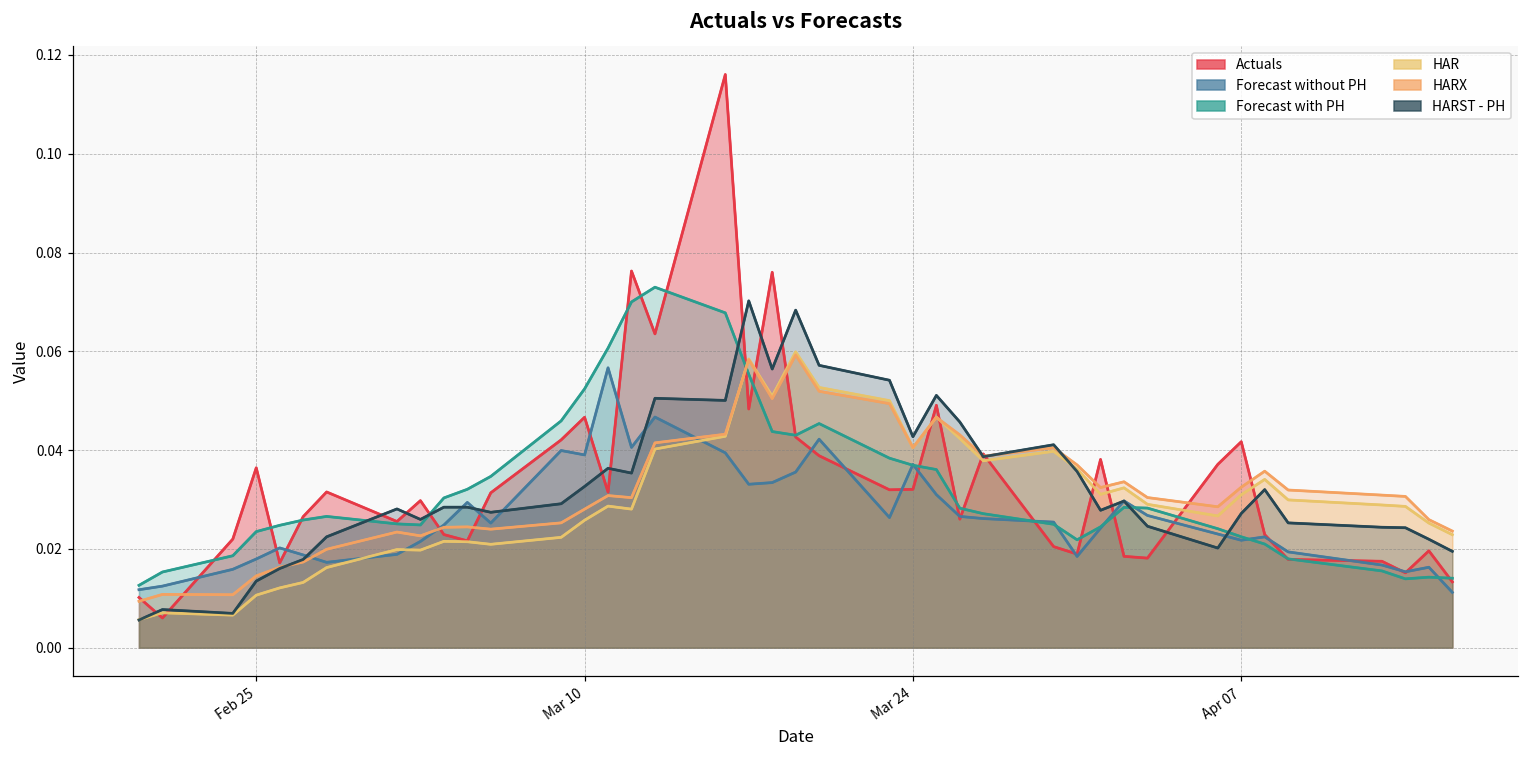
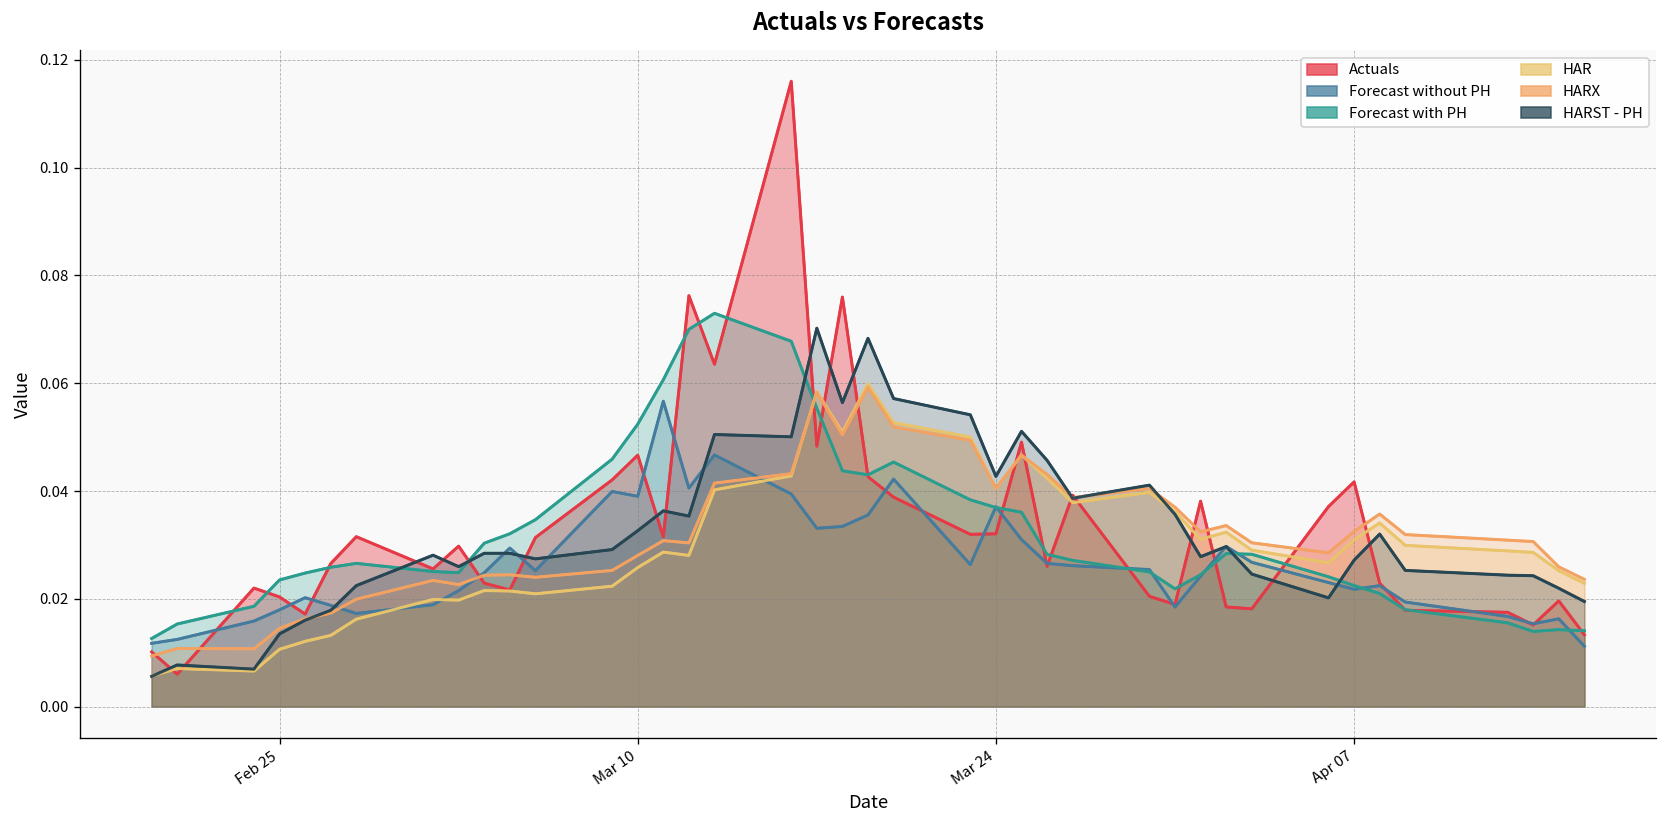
Actuals, Feb 25: 0.036 -> 0.020
